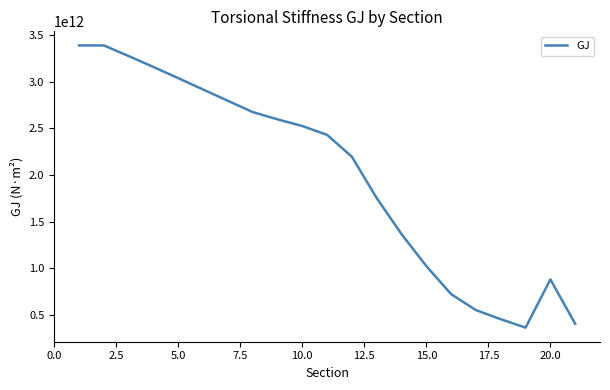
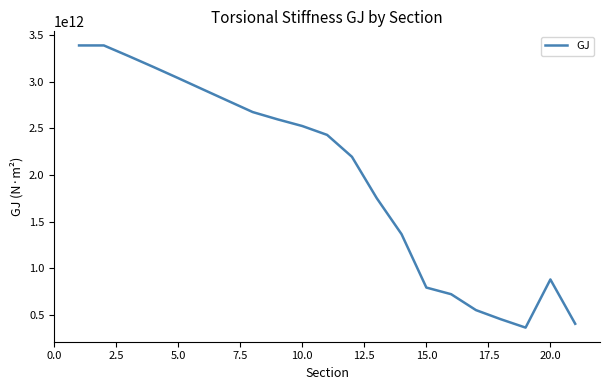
15.0: 1000000000000 -> 800000000000
